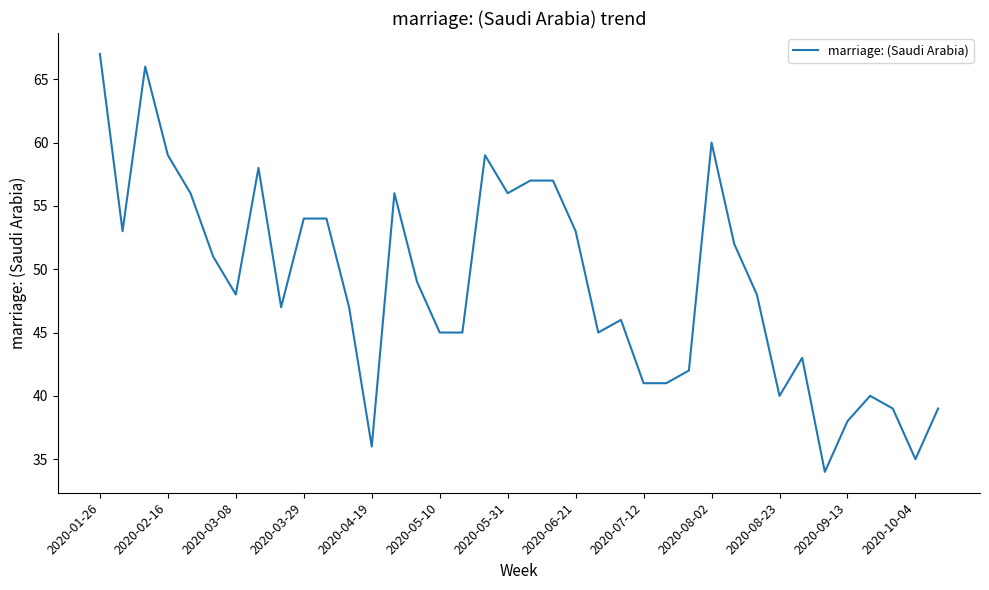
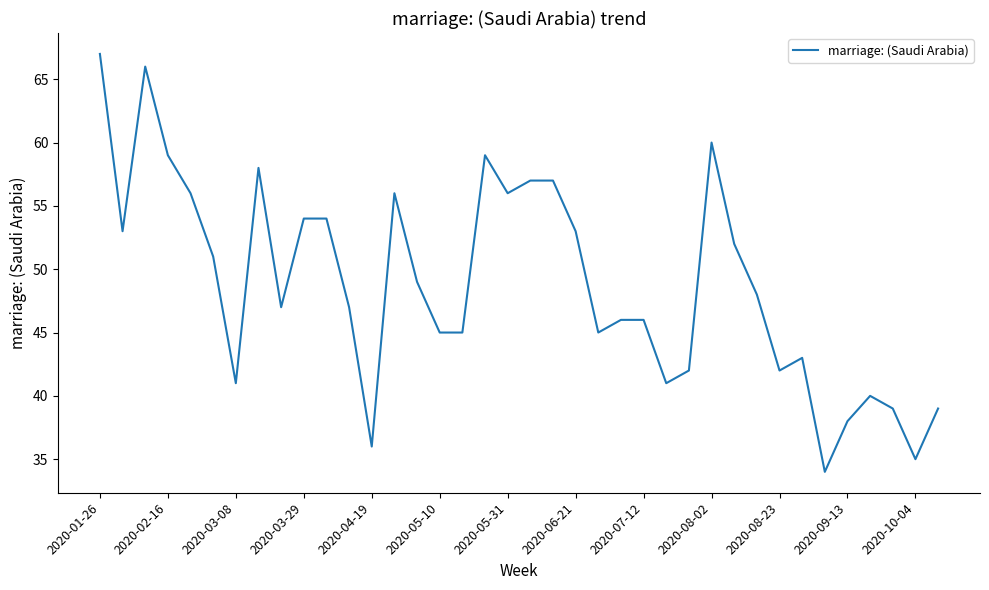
2020-03-08: 48 -> 41
2020-07-12: 41 -> 46
2020-08-23: 40 -> 42
